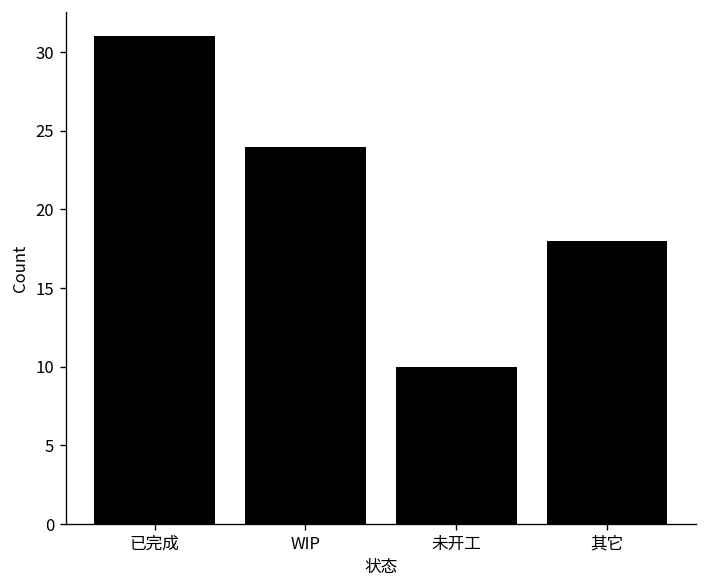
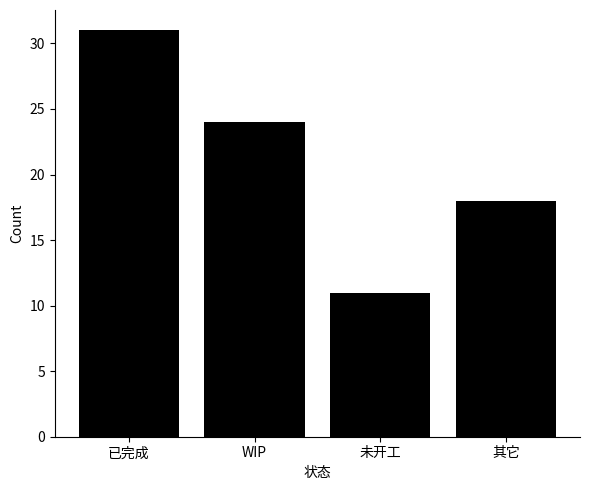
未开工: 10 -> 11
